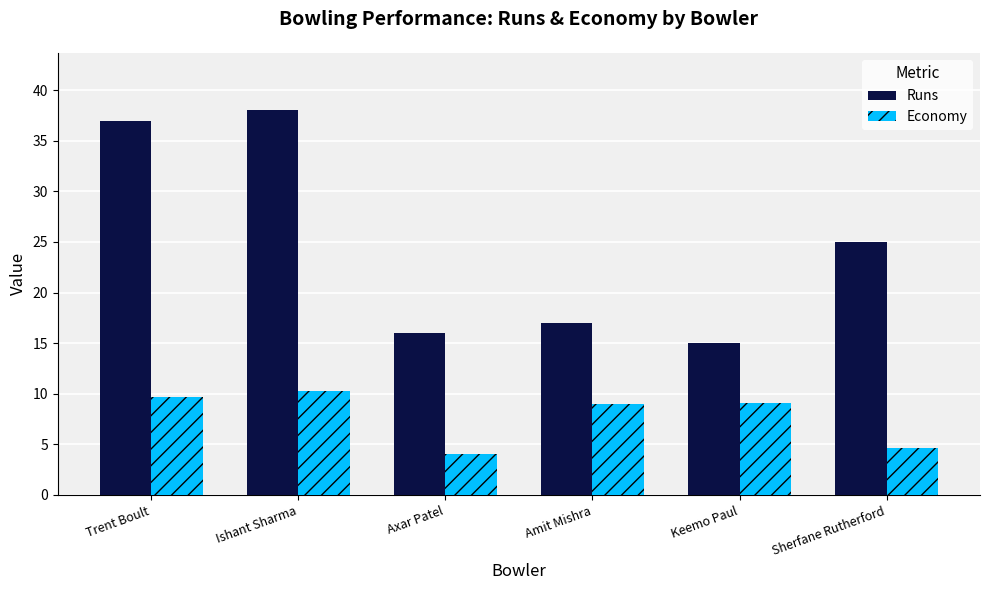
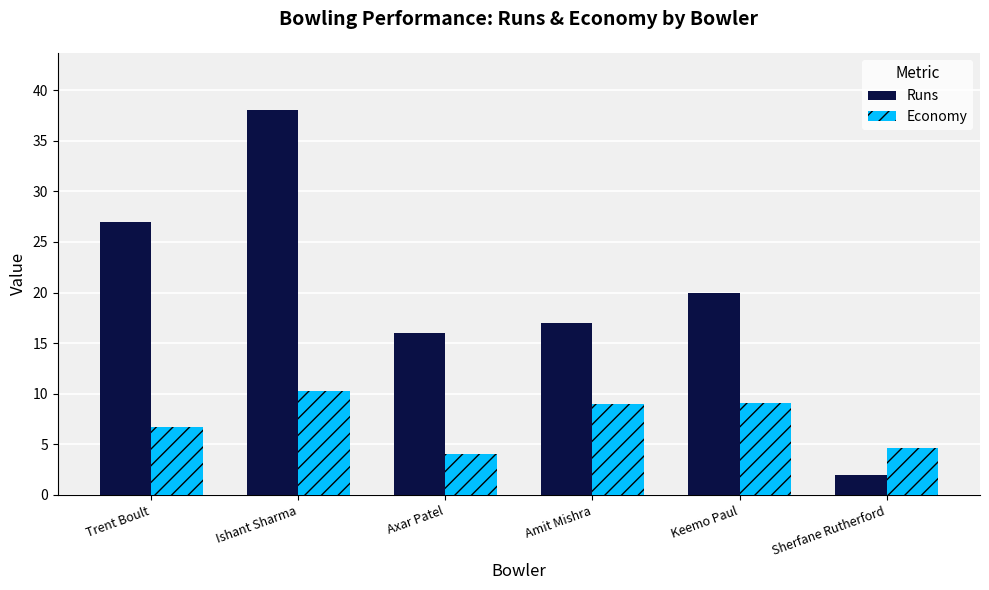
Runs, Trent Boult: 37 -> 27
Economy, Trent Boult: 9.7 -> 6.8
Runs, Keemo Paul: 15 -> 20
Runs, Sherfane Rutherford: 25 -> 2
